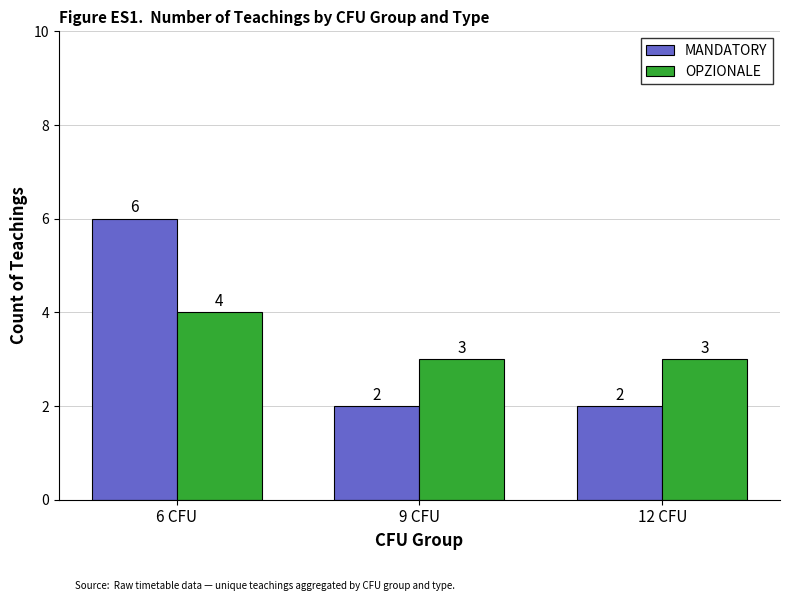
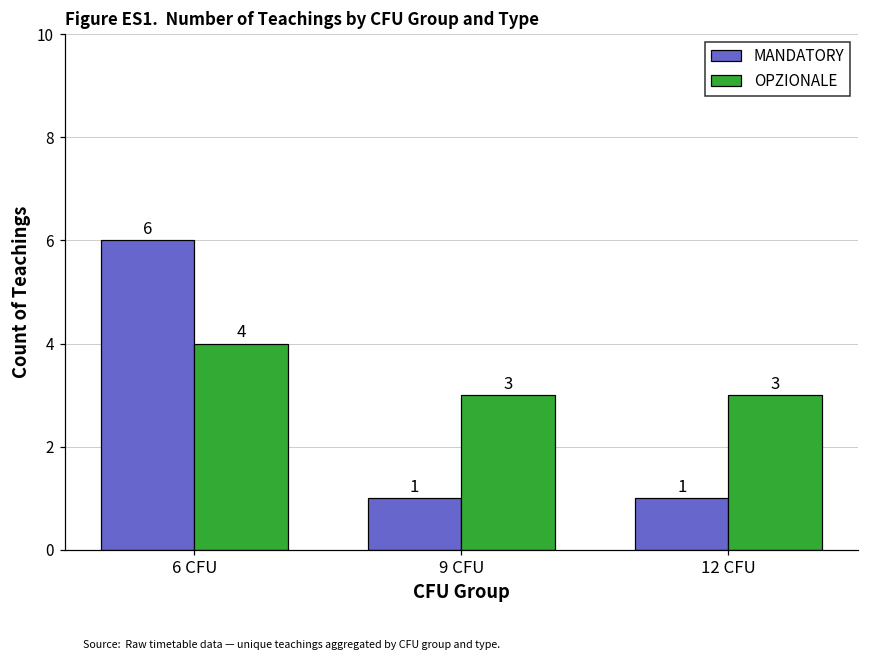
MANDATORY, 9 CFU: 2 -> 1
MANDATORY, 12 CFU: 2 -> 1
